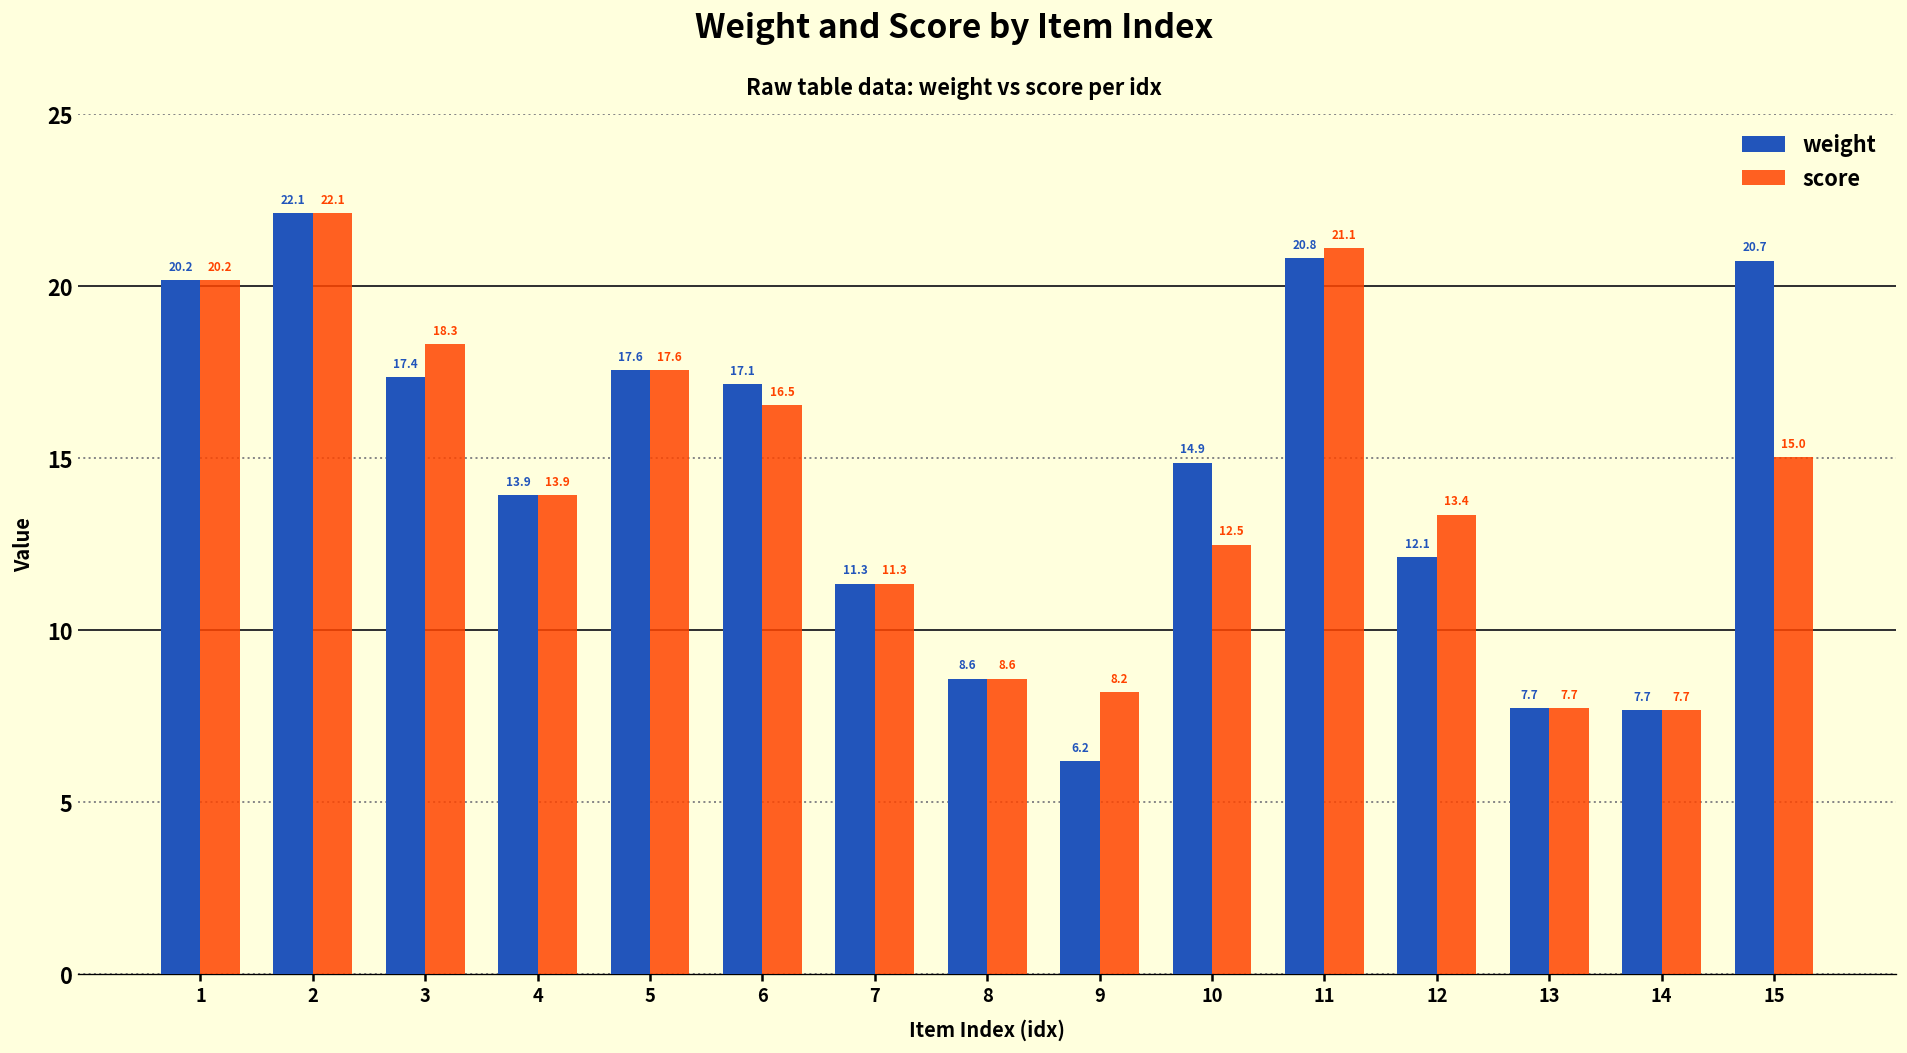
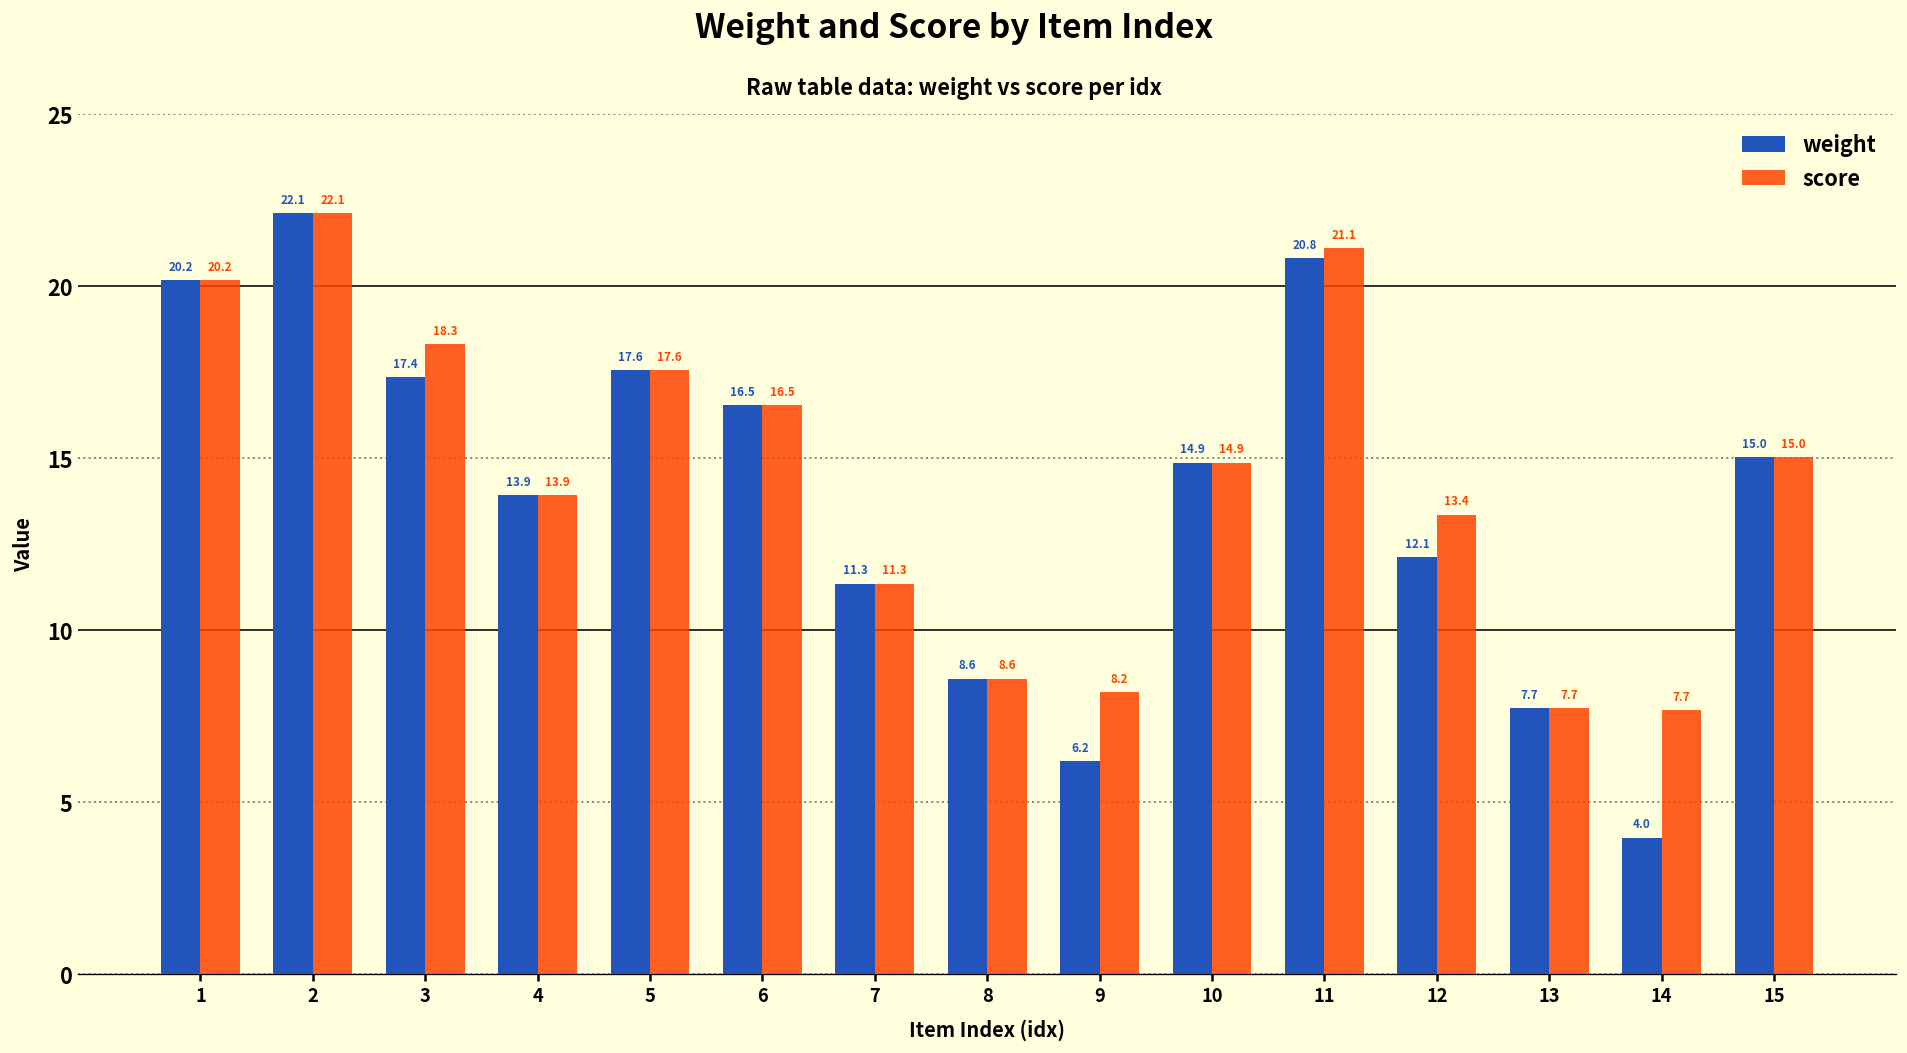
weight, 6: 17.1 -> 16.5
score, 10: 12.5 -> 14.9
weight, 14: 7.7 -> 4.0
weight, 15: 20.7 -> 15.0
